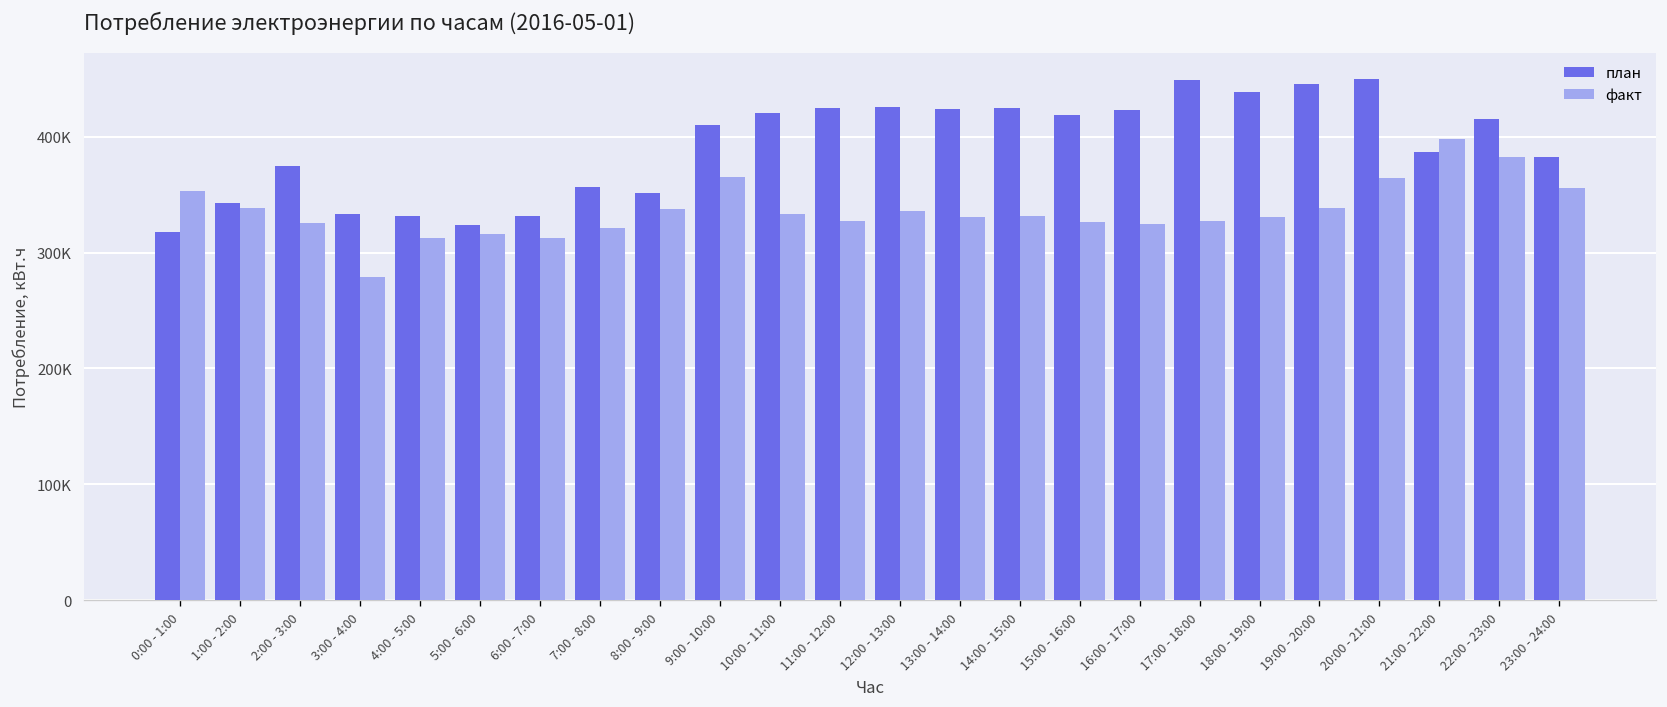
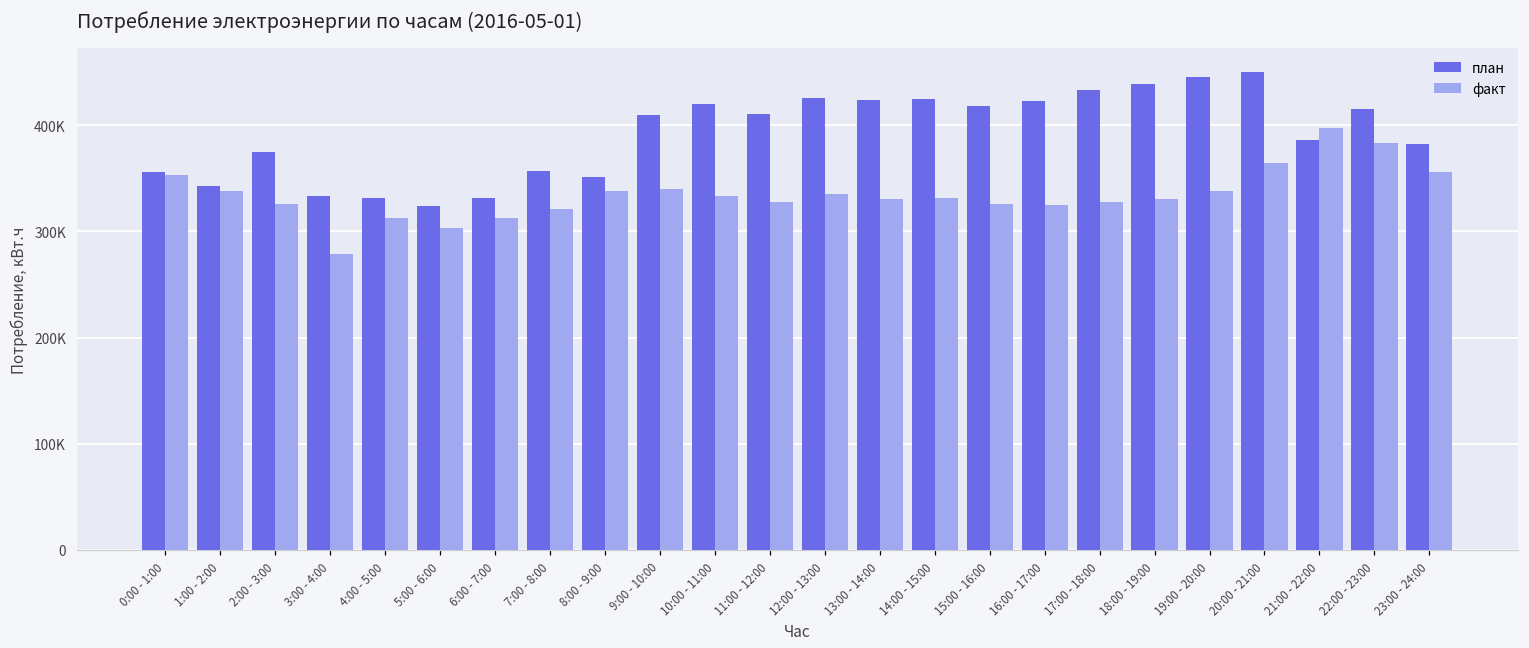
план, 0:00 - 1:00: 320000 -> 360000
факт, 5:00 - 6:00: 320000 -> 300000
факт, 9:00 - 10:00: 370000 -> 340000
план, 11:00 - 12:00: 420000 -> 410000
план, 17:00 - 18:00: 450000 -> 430000
